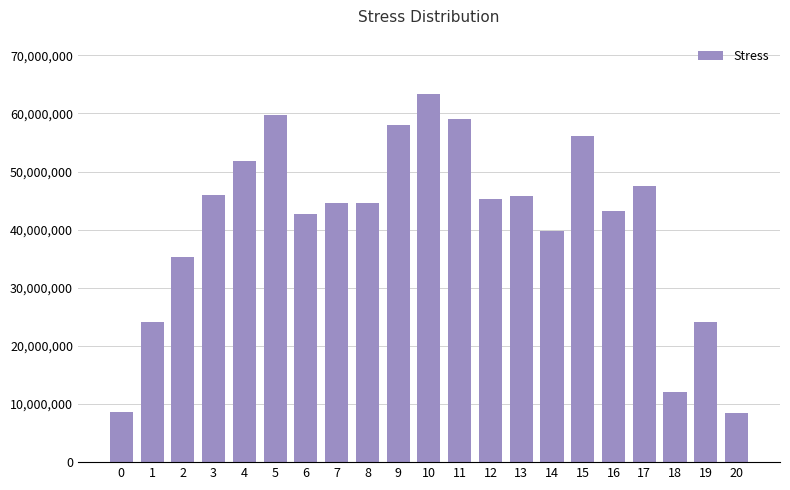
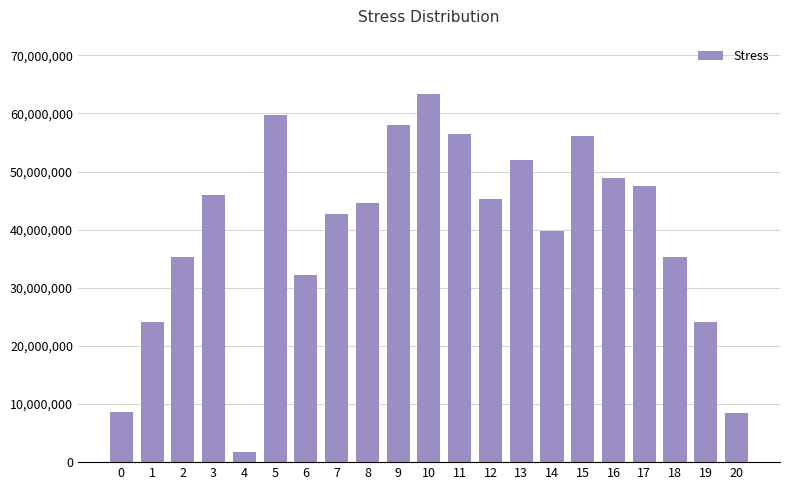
4: 52,000,000 -> 2,000,000
6: 43,000,000 -> 32,000,000
7: 45,000,000 -> 43,000,000
11: 59,000,000 -> 57,000,000
13: 46,000,000 -> 52,000,000
16: 43,000,000 -> 49,000,000
18: 12,000,000 -> 35,000,000
